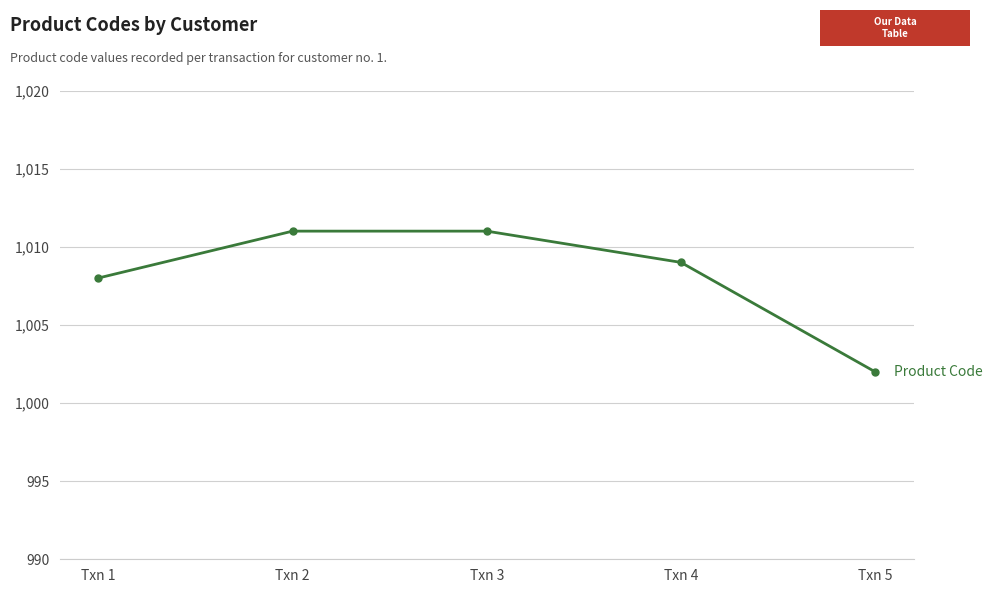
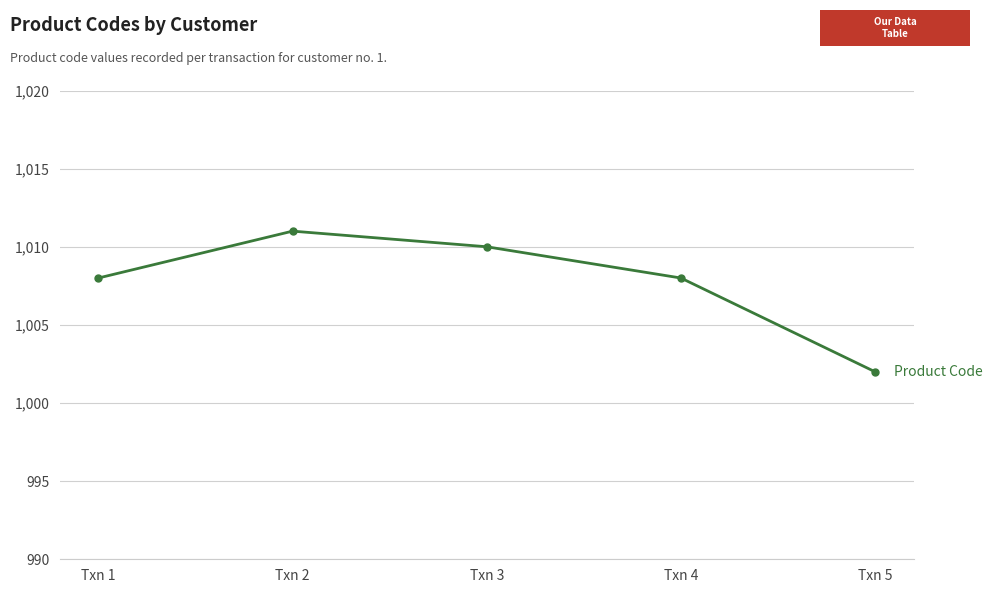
Txn 3: 1,011 -> 1,010
Txn 4: 1,009 -> 1,008
